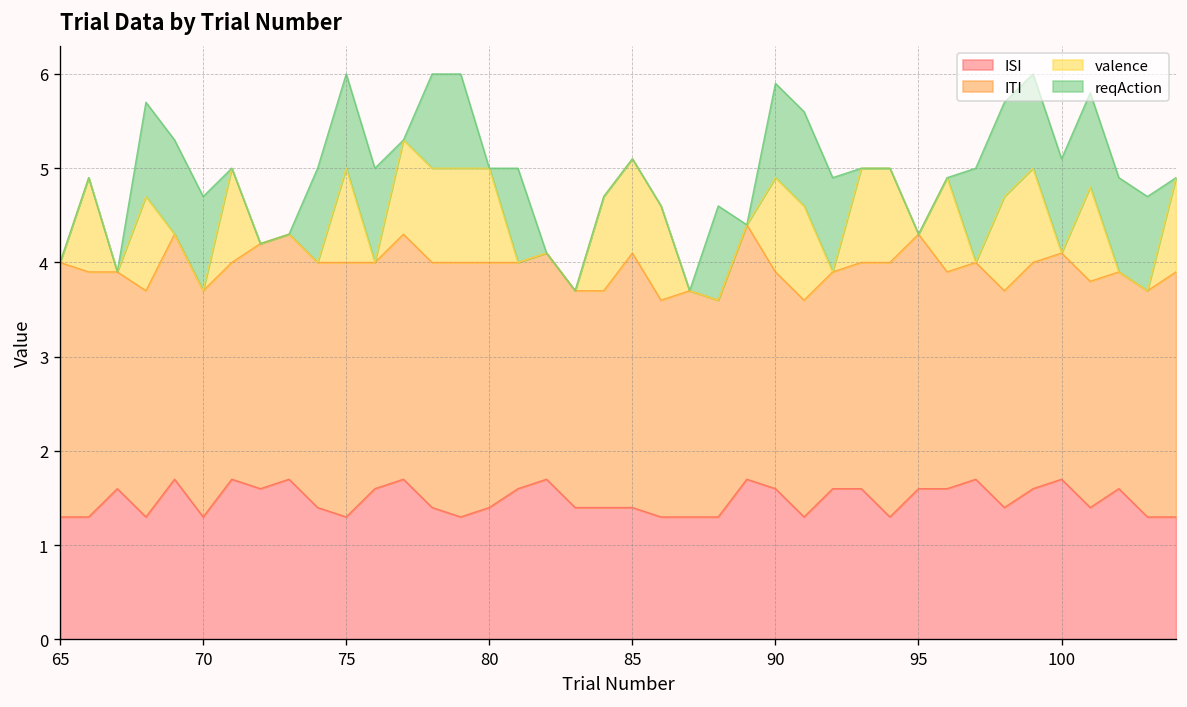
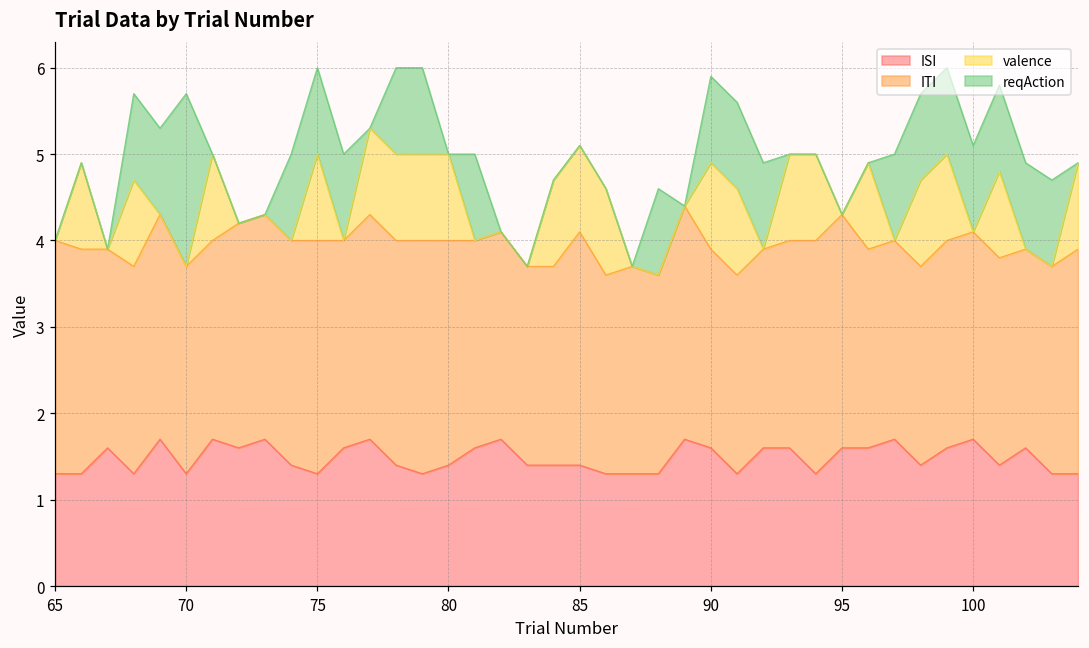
reqAction, 70: 1 -> 2
